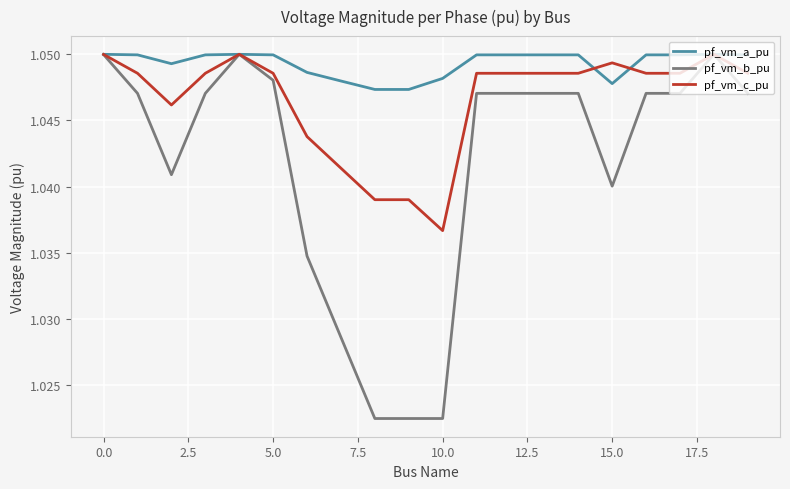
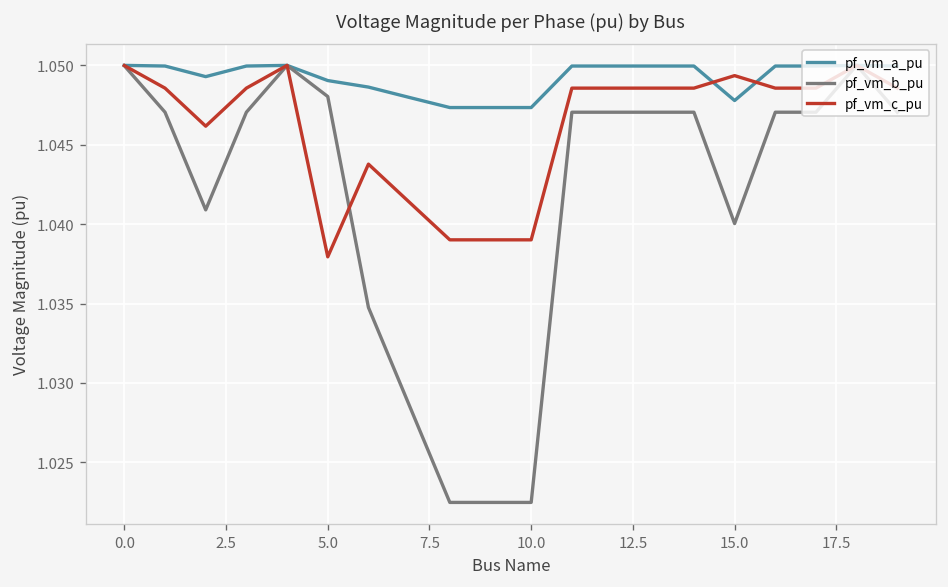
pf_vm_a_pu, 5.0: 1.0500 -> 1.0490
pf_vm_c_pu, 5.0: 1.0486 -> 1.0379
pf_vm_a_pu, 10.0: 1.0482 -> 1.0473
pf_vm_c_pu, 10.0: 1.0367 -> 1.0390
